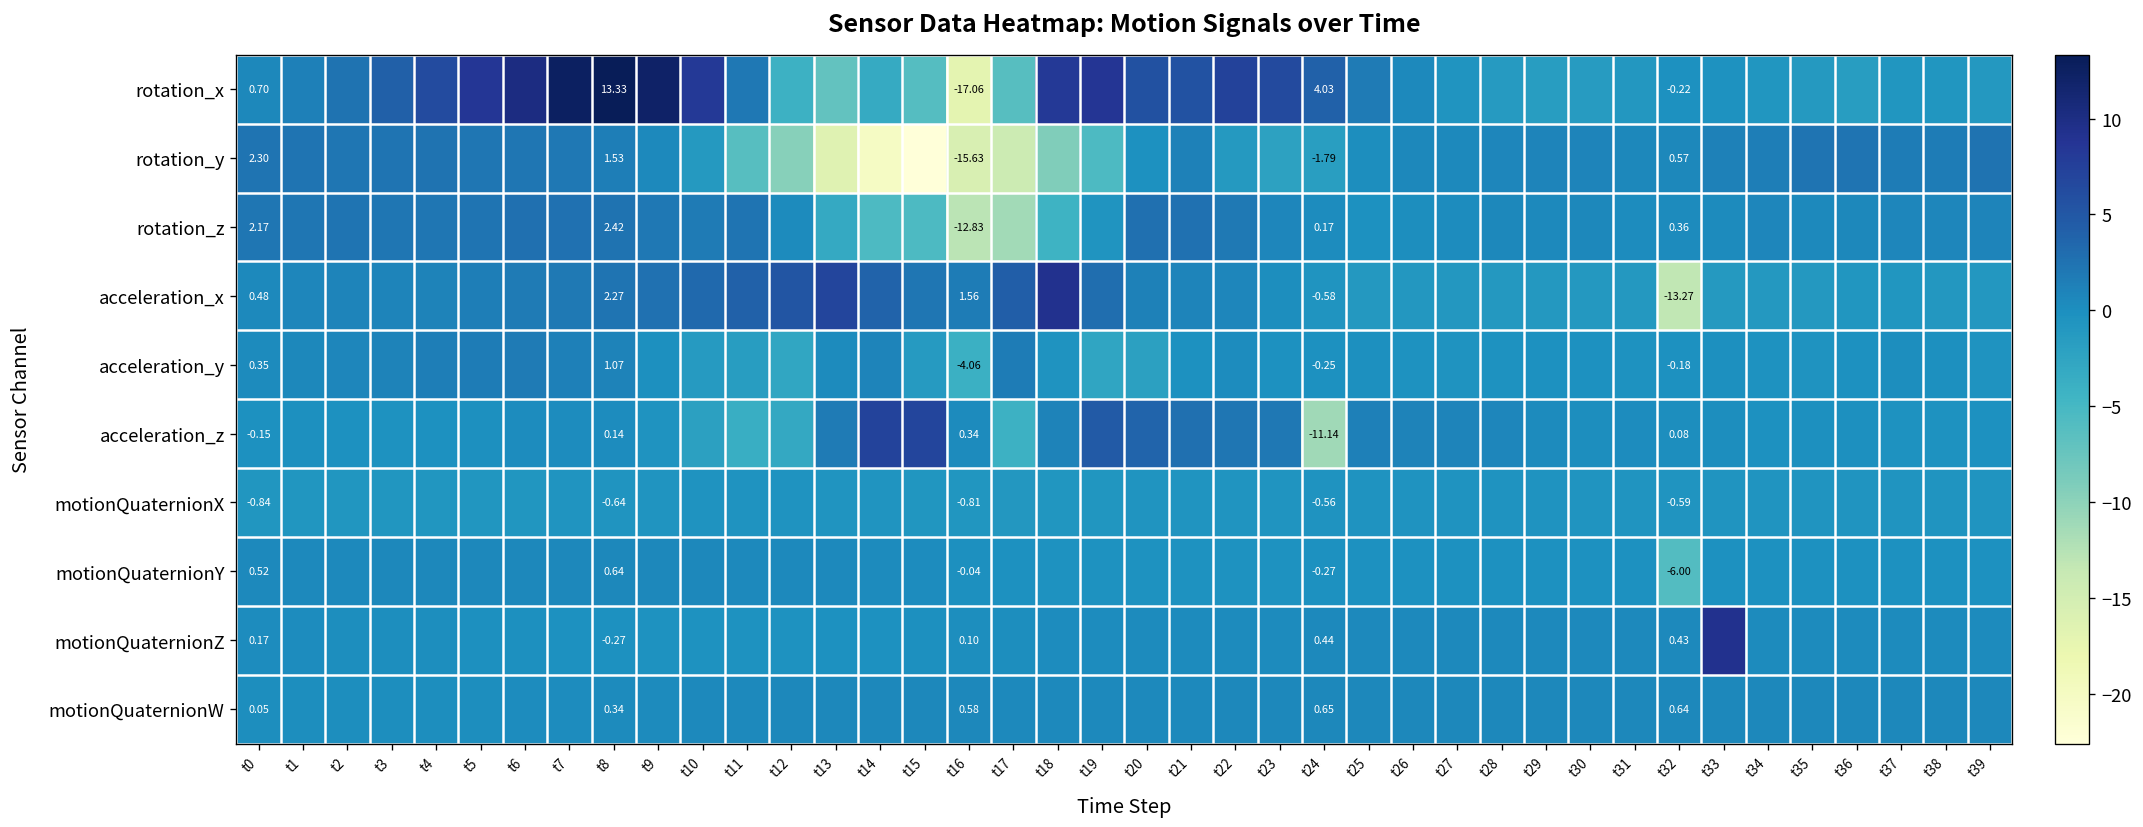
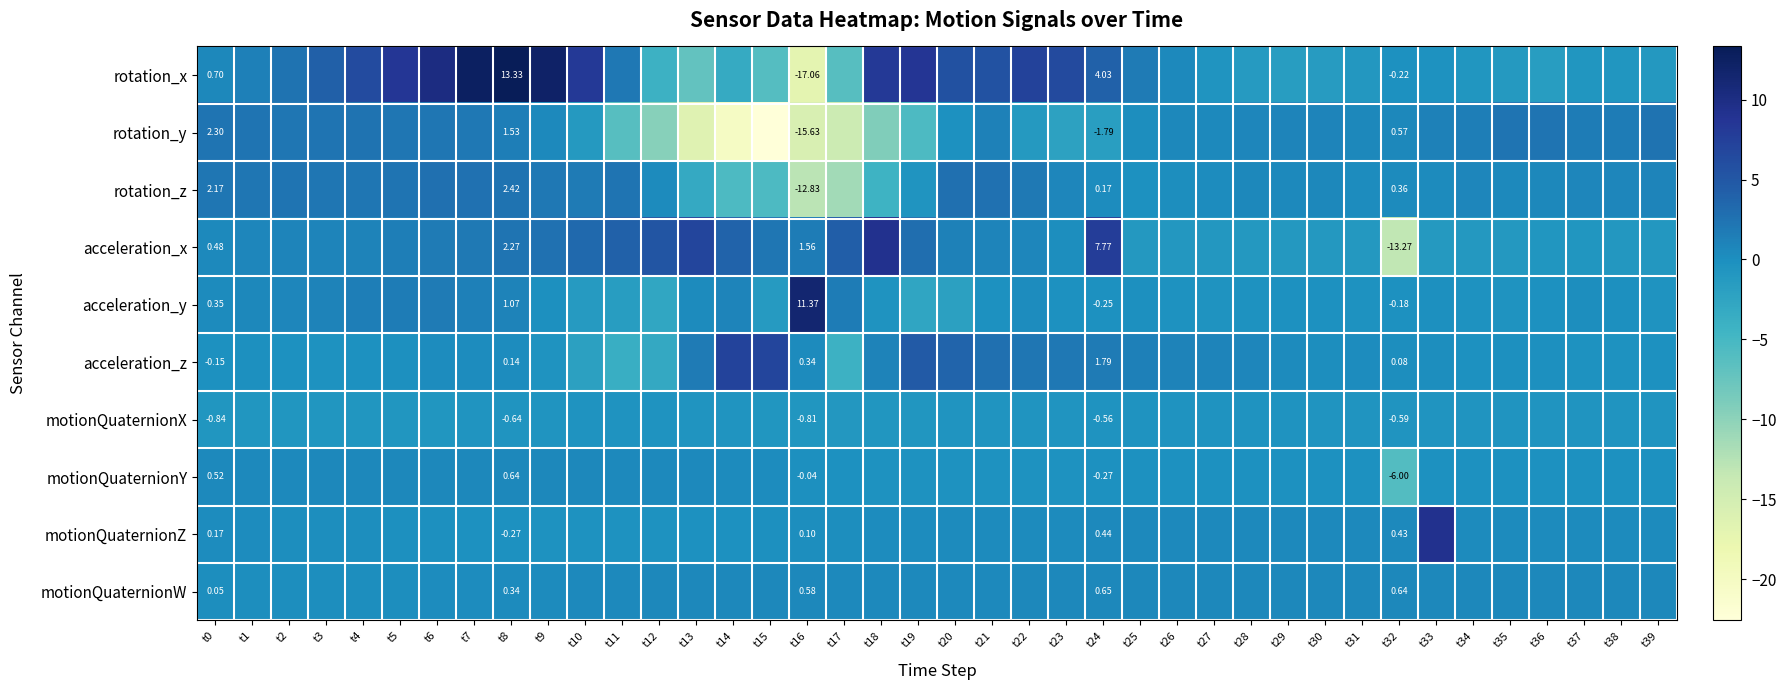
acceleration_x, t24: -0.58 -> 7.77
acceleration_y, t16: -4.06 -> 11.37
acceleration_z, t24: -11.14 -> 1.79
